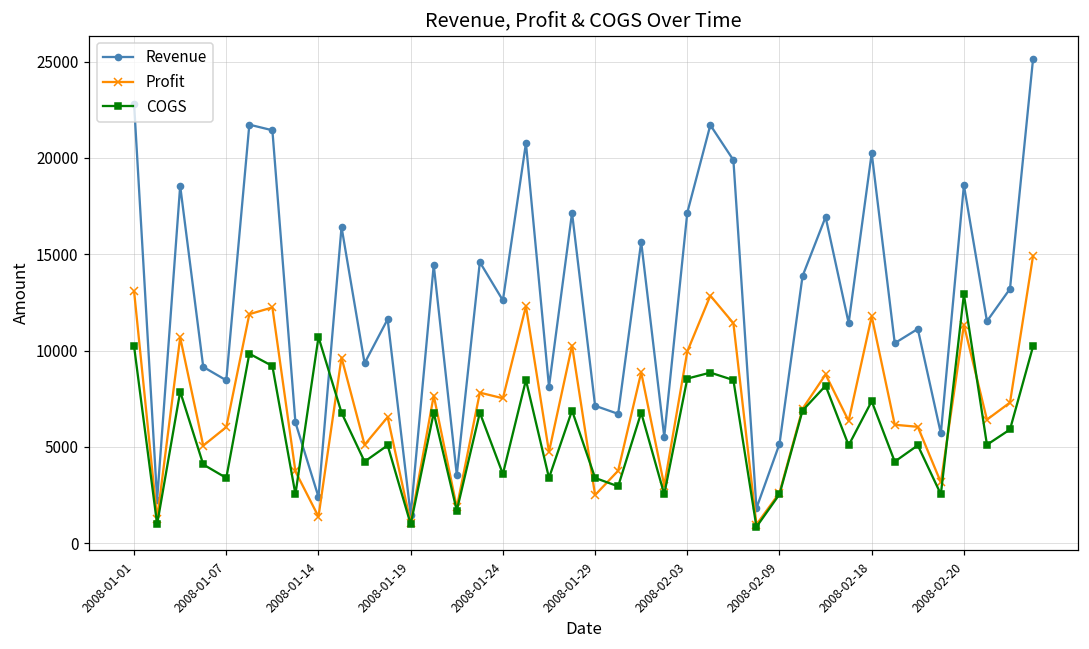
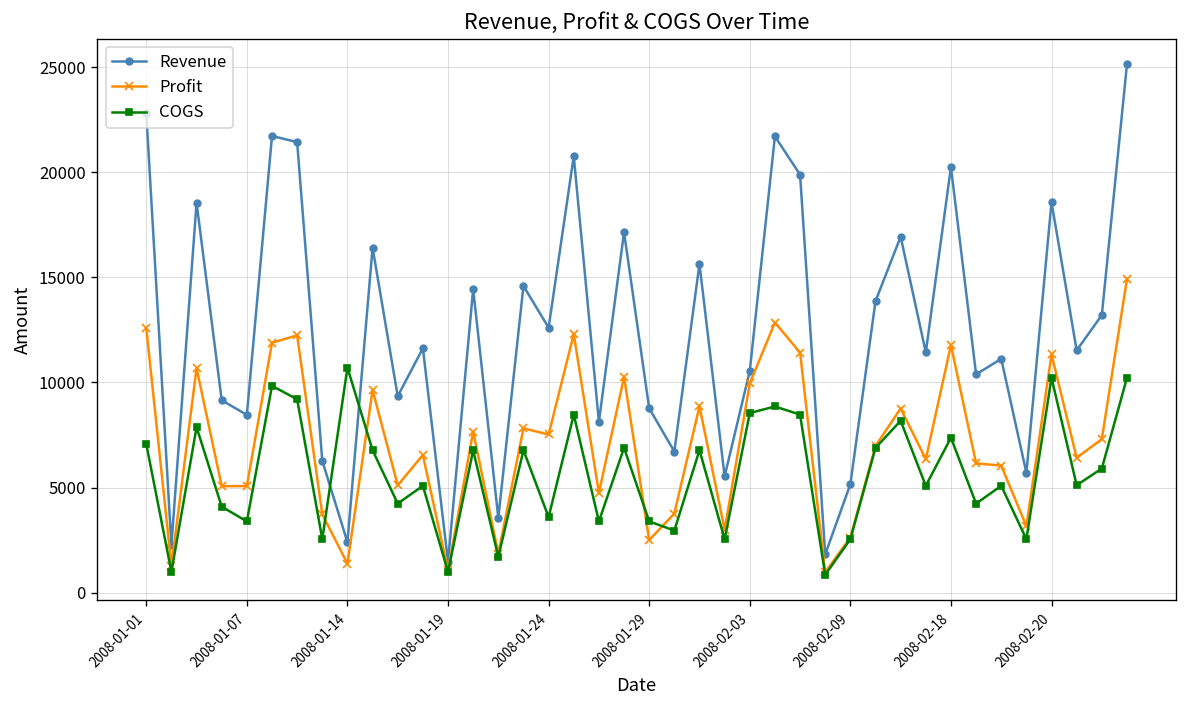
Profit, 2008-01-01: 13100 -> 12600
COGS, 2008-01-01: 10200 -> 7100
Profit, 2008-01-07: 6000 -> 5100
Revenue, 2008-01-29: 7100 -> 8800
Revenue, 2008-02-03: 17200 -> 10500
COGS, 2008-02-20: 12900 -> 10200
